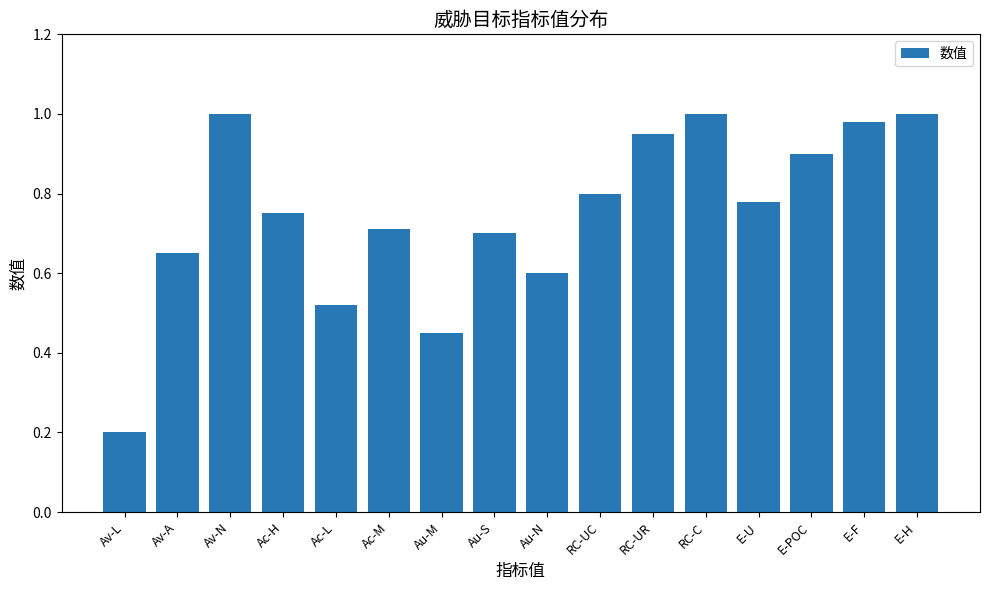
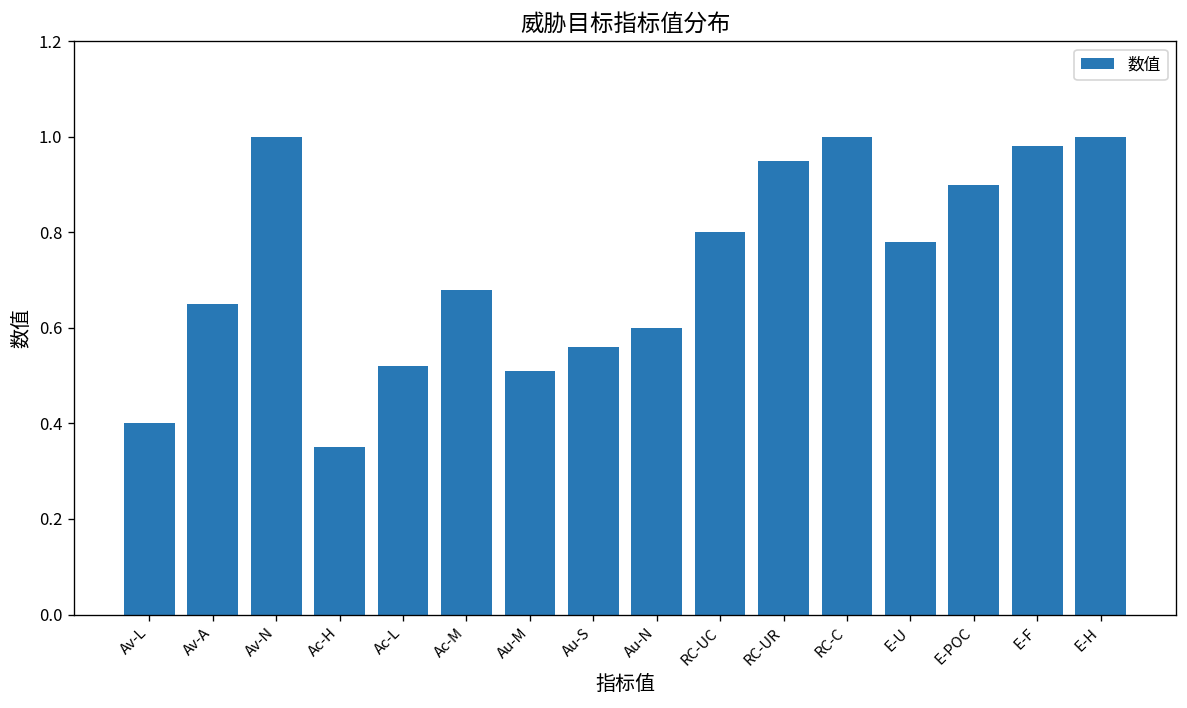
Av-L: 0.2 -> 0.4
Ac-H: 0.75 -> 0.35
Ac-M: 0.71 -> 0.68
Au-M: 0.45 -> 0.51
Au-S: 0.70 -> 0.56
